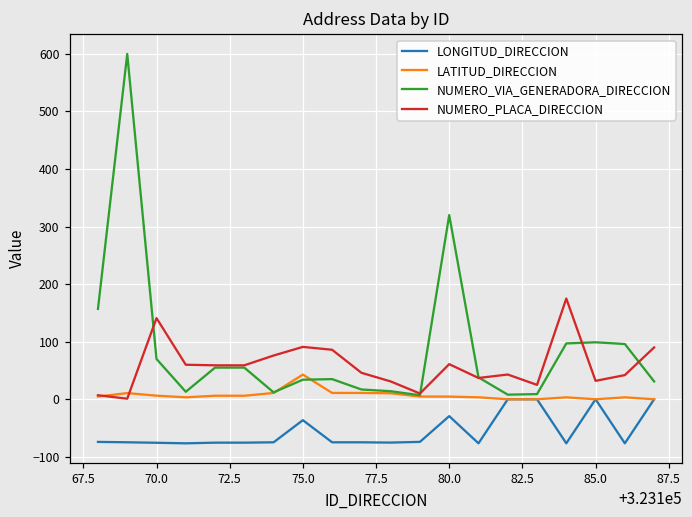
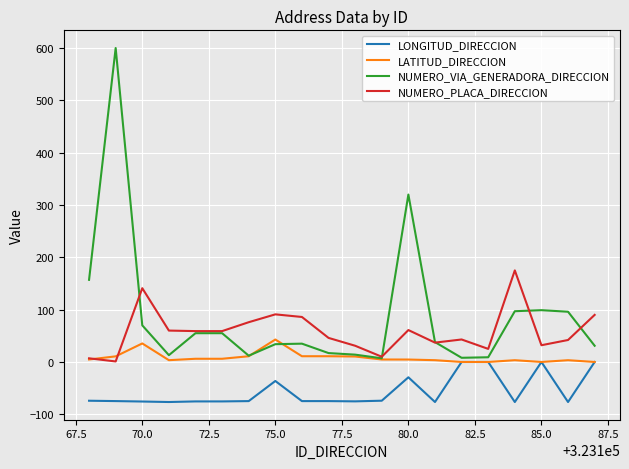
LATITUD_DIRECCION, 70.0: 10 -> 40
